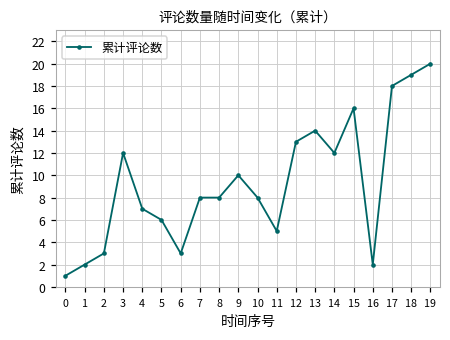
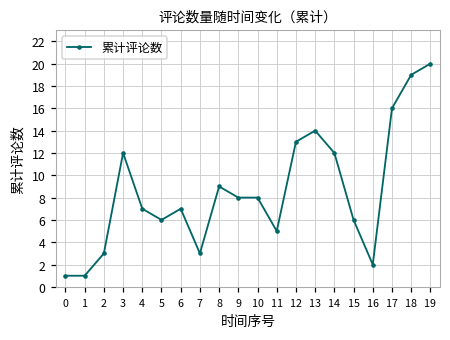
1: 2 -> 1
6: 3 -> 7
7: 8 -> 3
8: 8 -> 9
9: 10 -> 8
15: 16 -> 6
17: 18 -> 16
